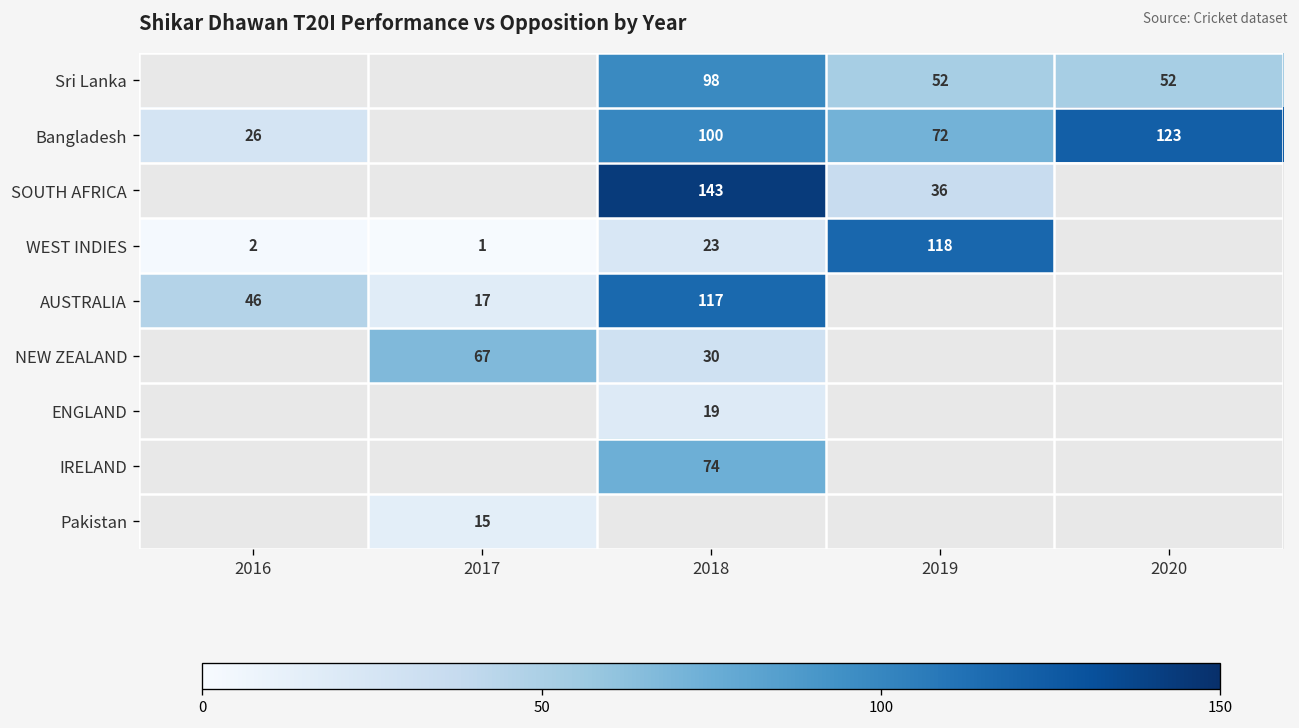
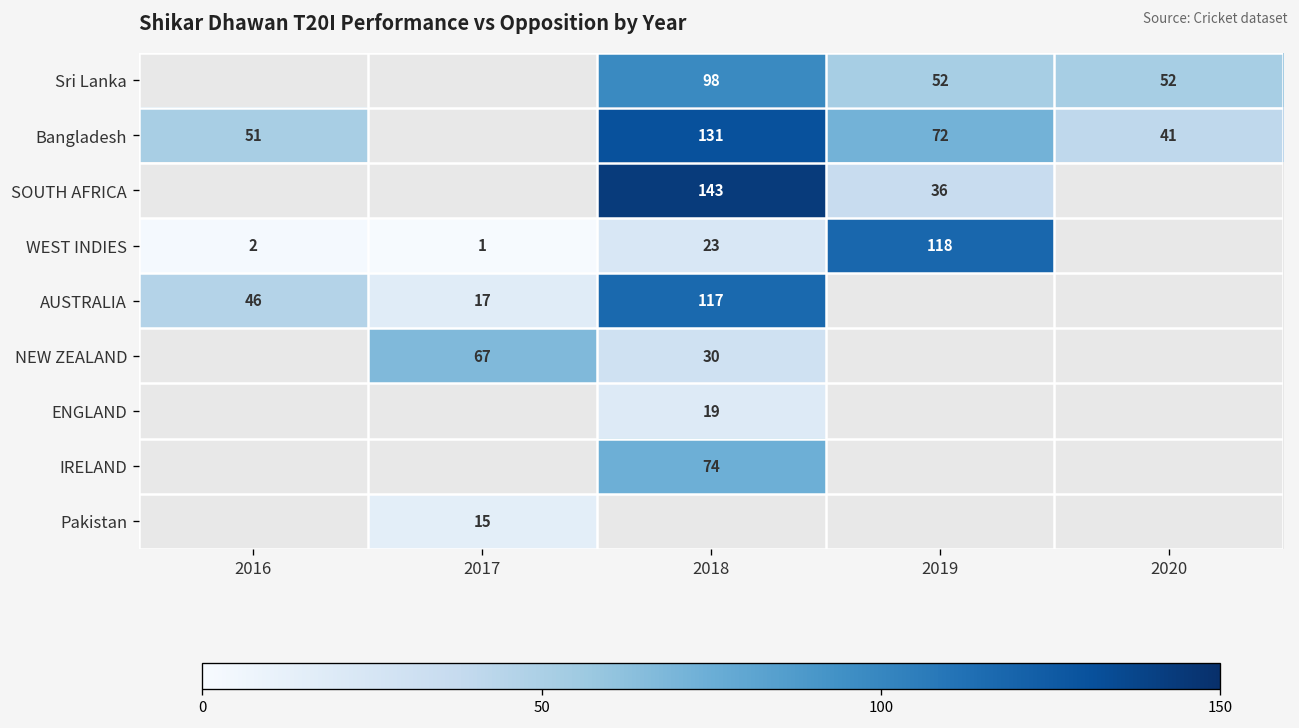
Bangladesh, 2016: 26 -> 51
Bangladesh, 2018: 100 -> 131
Bangladesh, 2020: 123 -> 41
